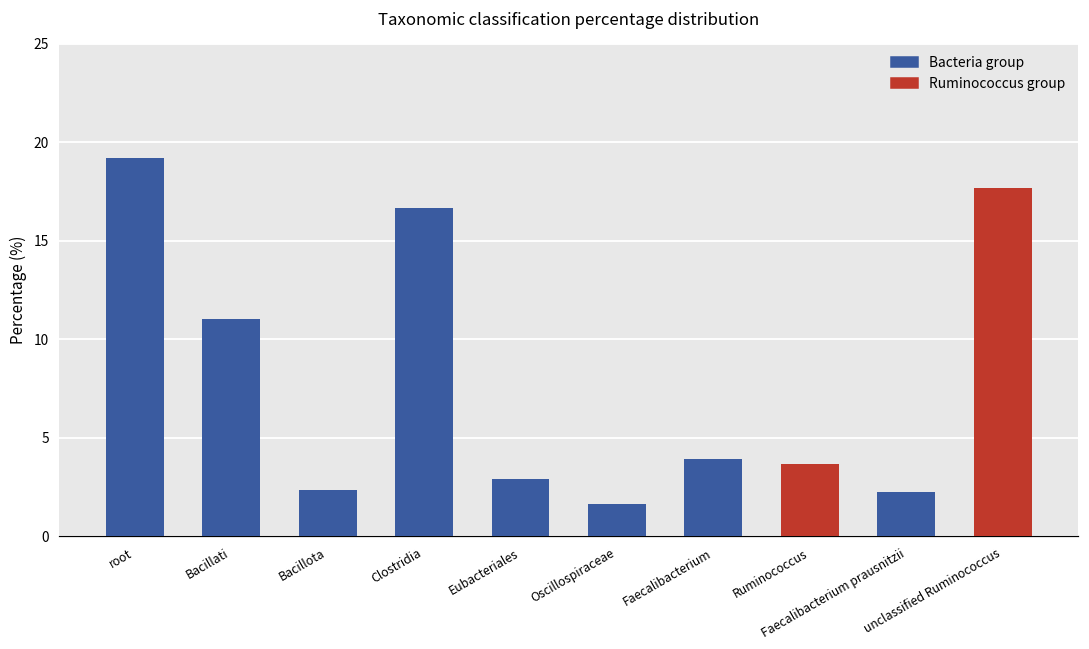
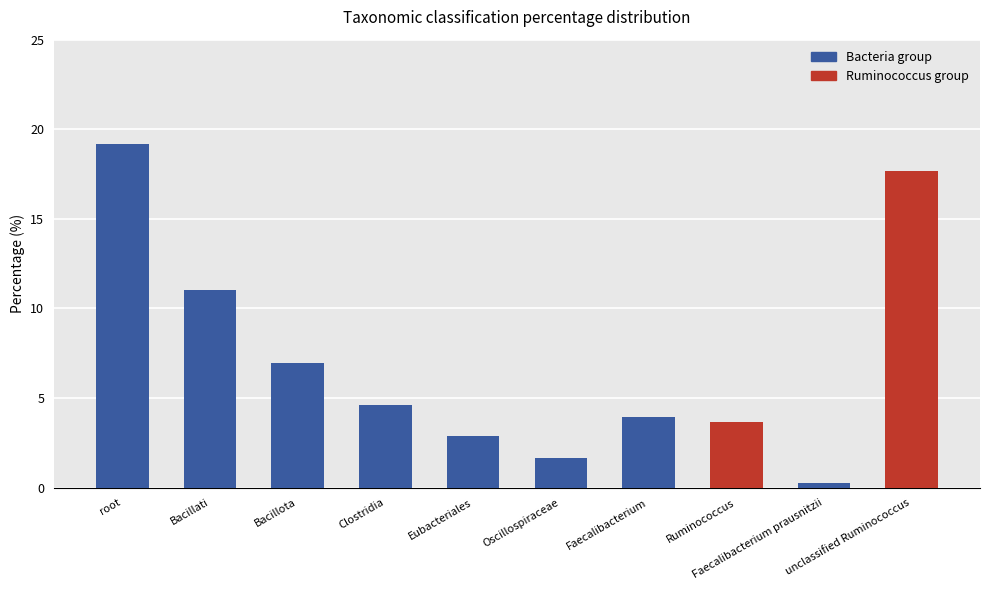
Bacillota: 2.4 -> 7.0
Clostridia: 16.7 -> 4.6
Faecalibacterium prausnitzii: 2.3 -> 0.3
